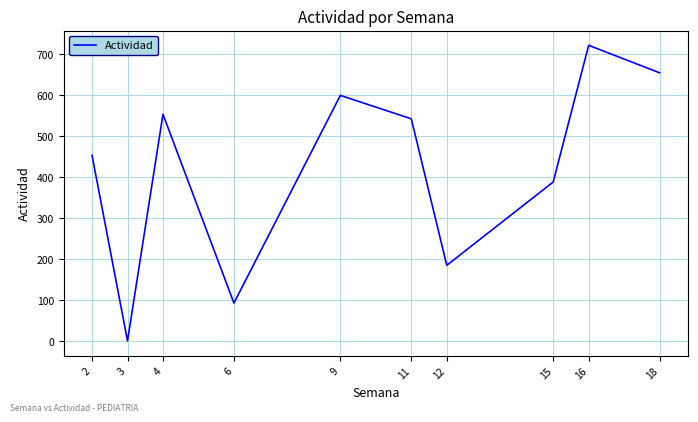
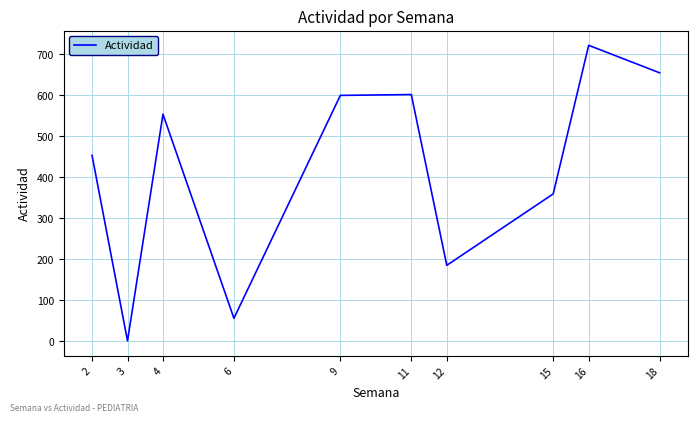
6: 90 -> 60
11: 540 -> 600
15: 390 -> 360
